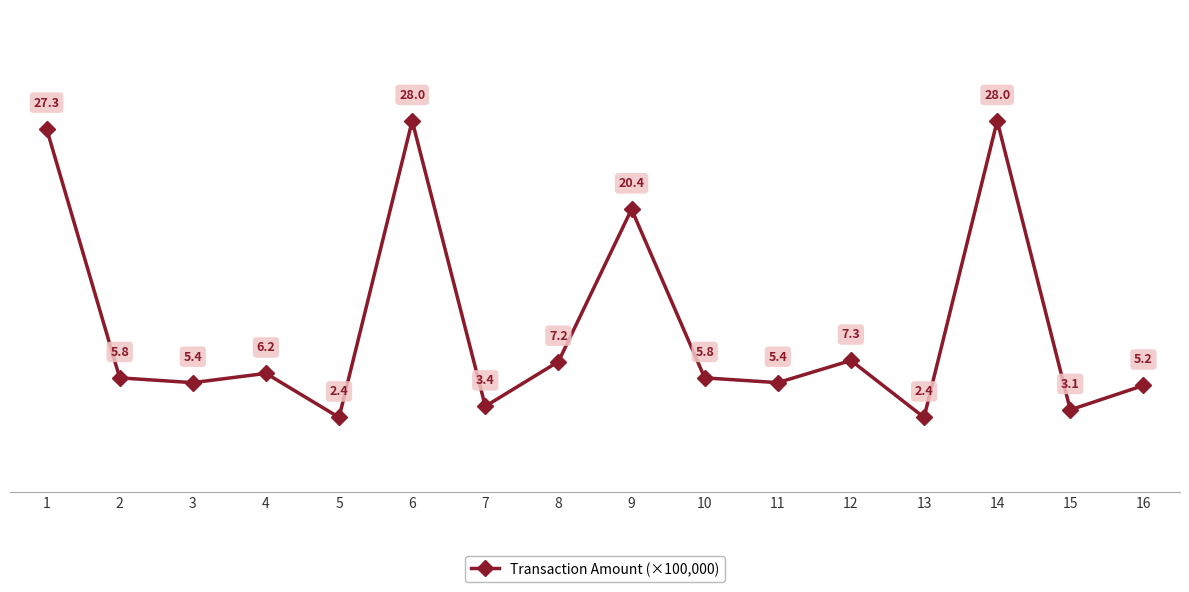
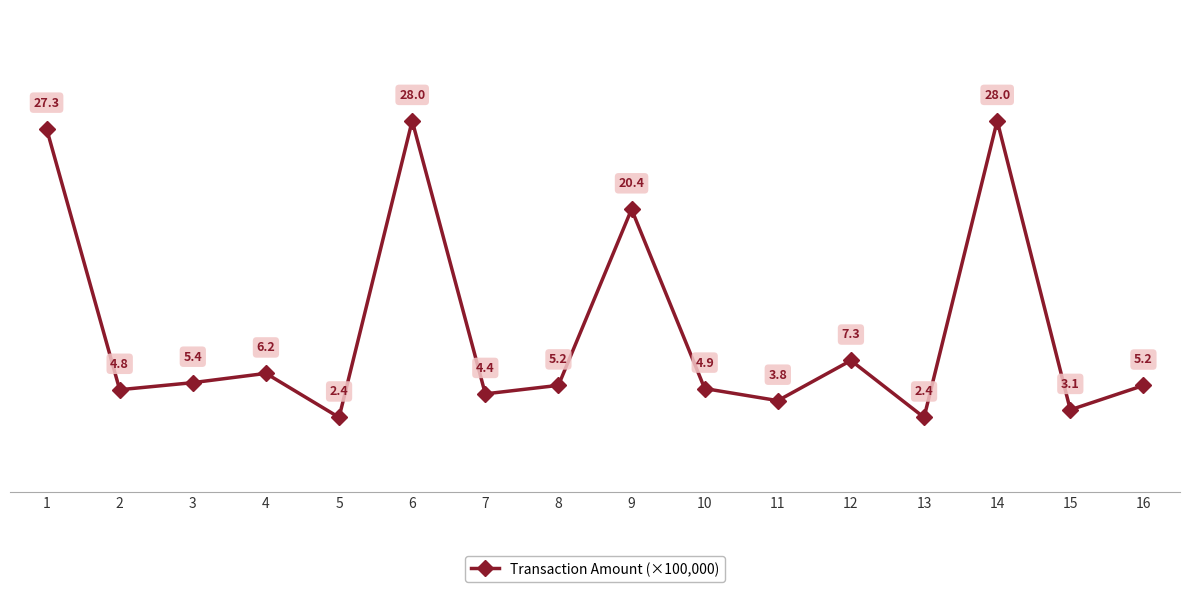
2: 5.8 -> 4.8
7: 3.4 -> 4.4
8: 7.2 -> 5.2
10: 5.8 -> 4.9
11: 5.4 -> 3.8
